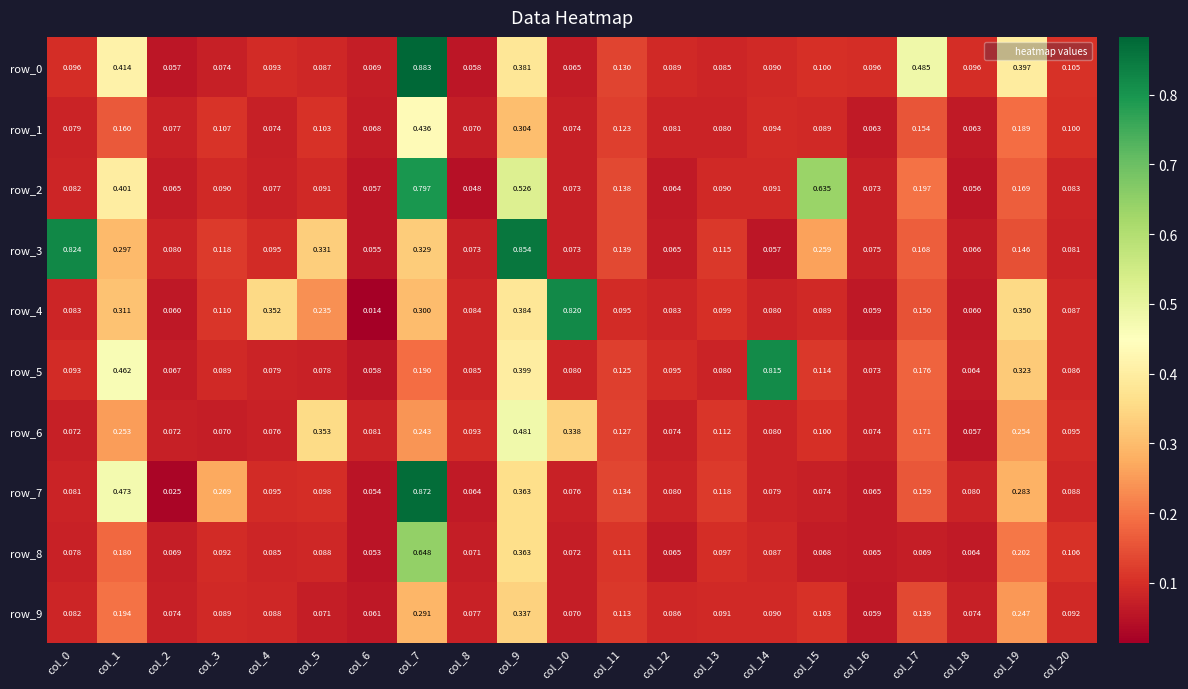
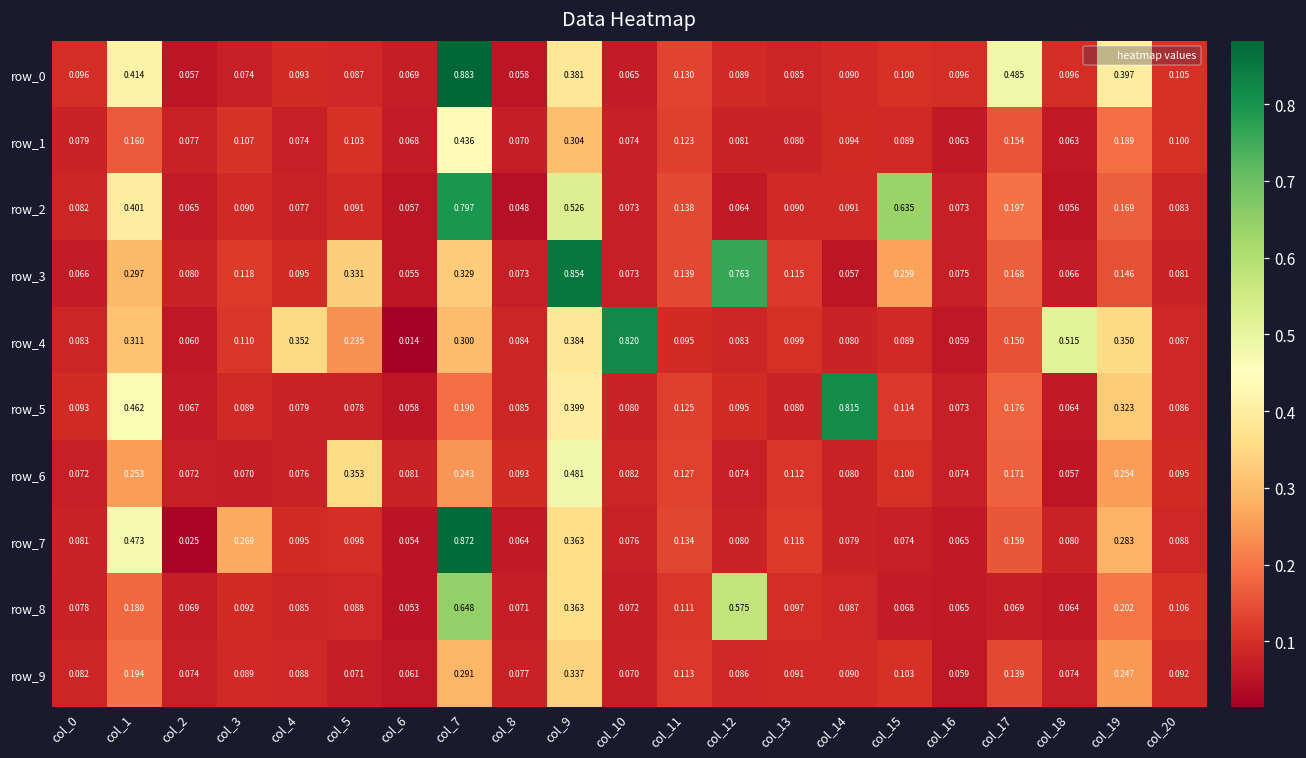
row_3, col_0: 0.824 -> 0.066
row_3, col_12: 0.065 -> 0.763
row_4, col_18: 0.060 -> 0.515
row_6, col_10: 0.338 -> 0.082
row_8, col_12: 0.065 -> 0.575
